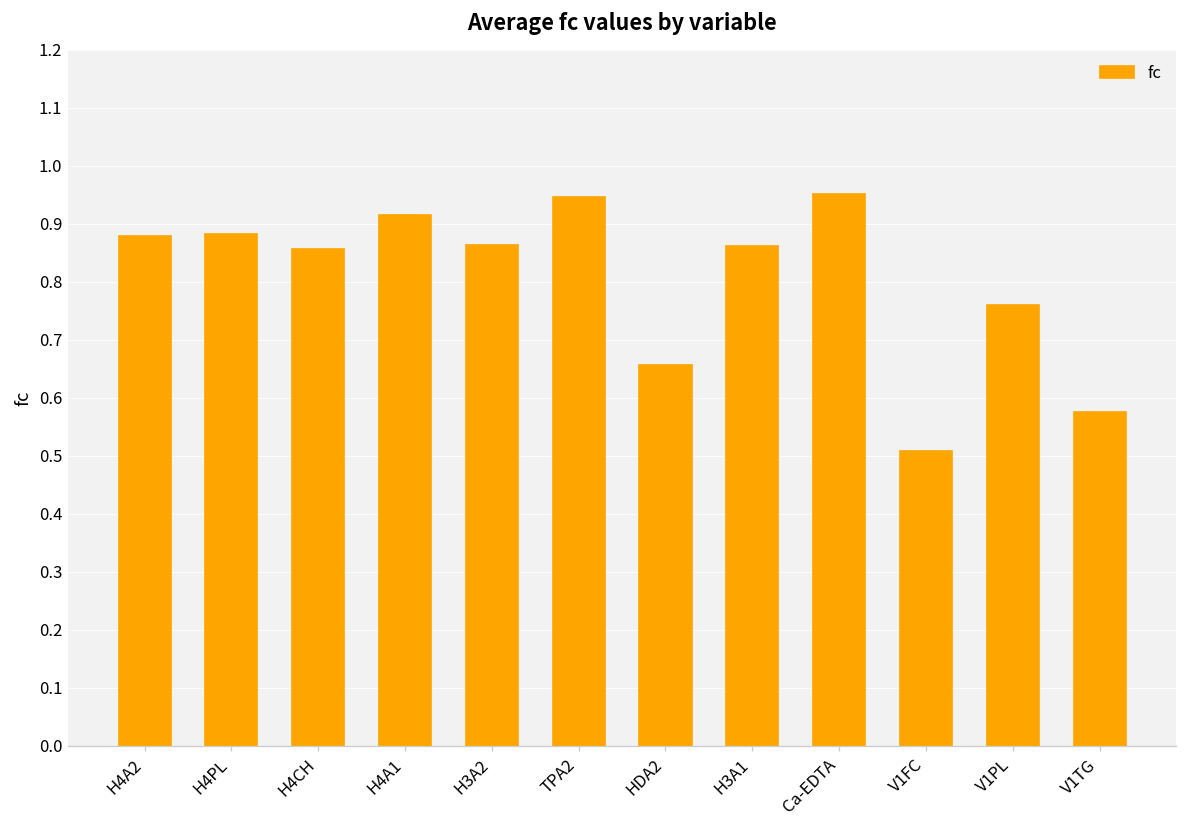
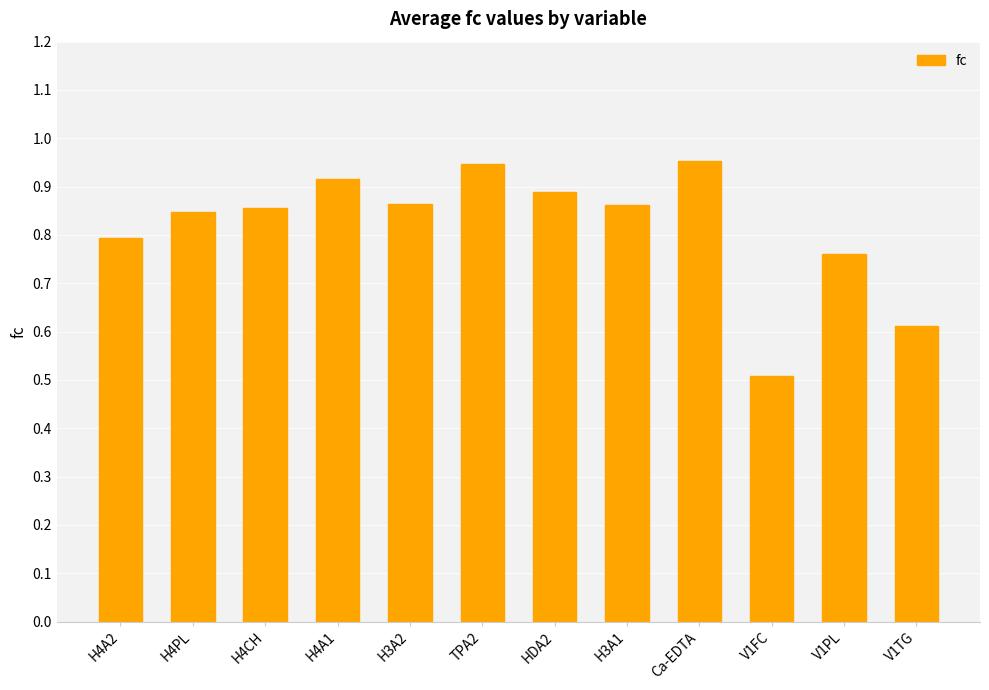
H4A2: 0.88 -> 0.79
H4PL: 0.88 -> 0.85
HDA2: 0.66 -> 0.89
V1TG: 0.58 -> 0.61
